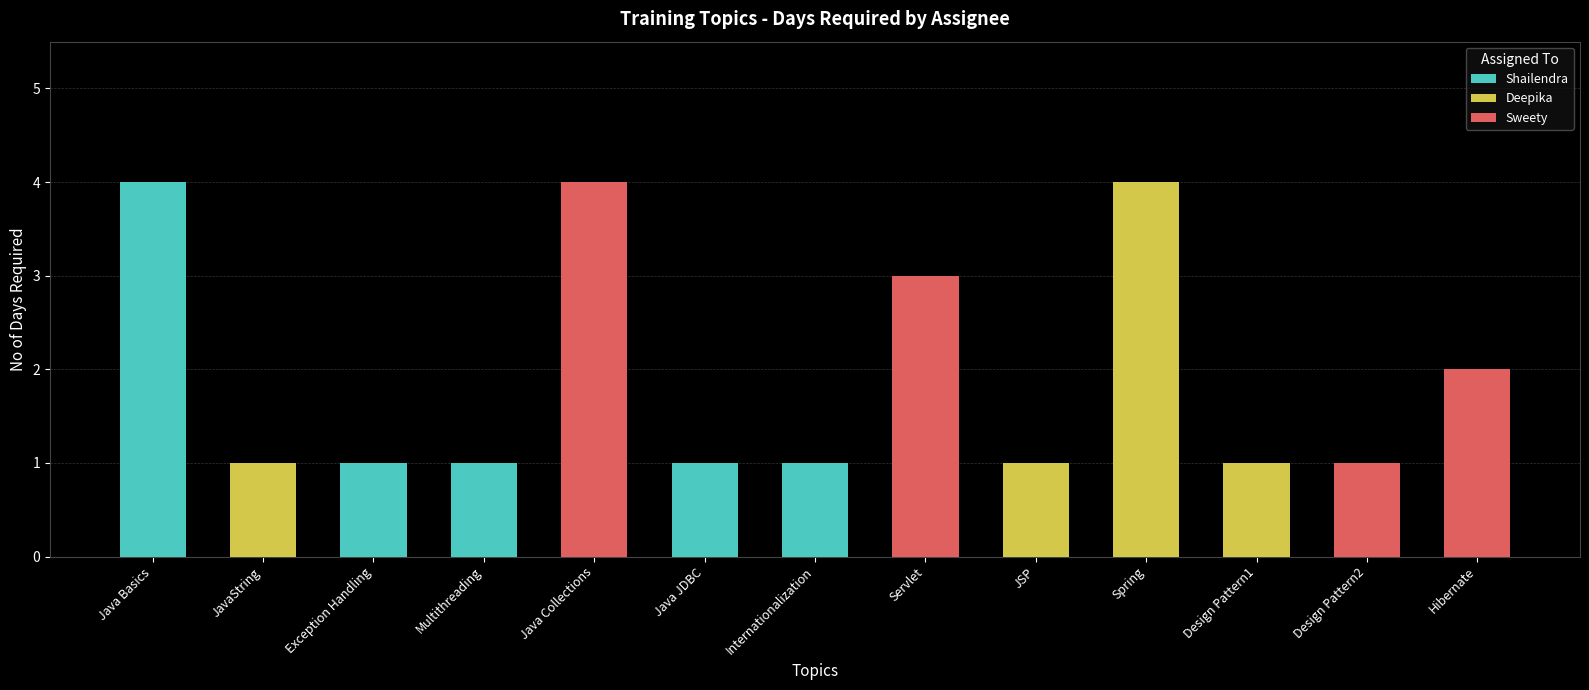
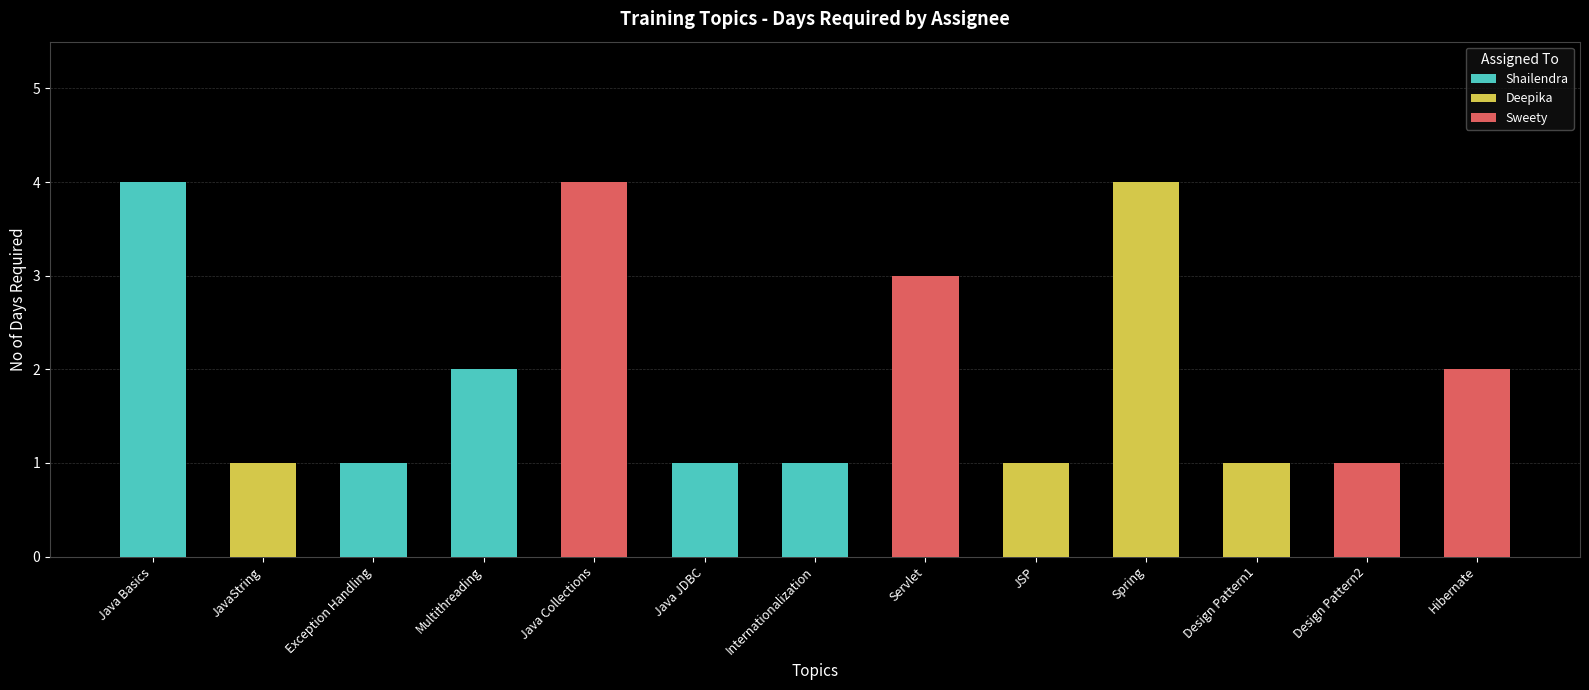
Multithreading: 1 -> 2
